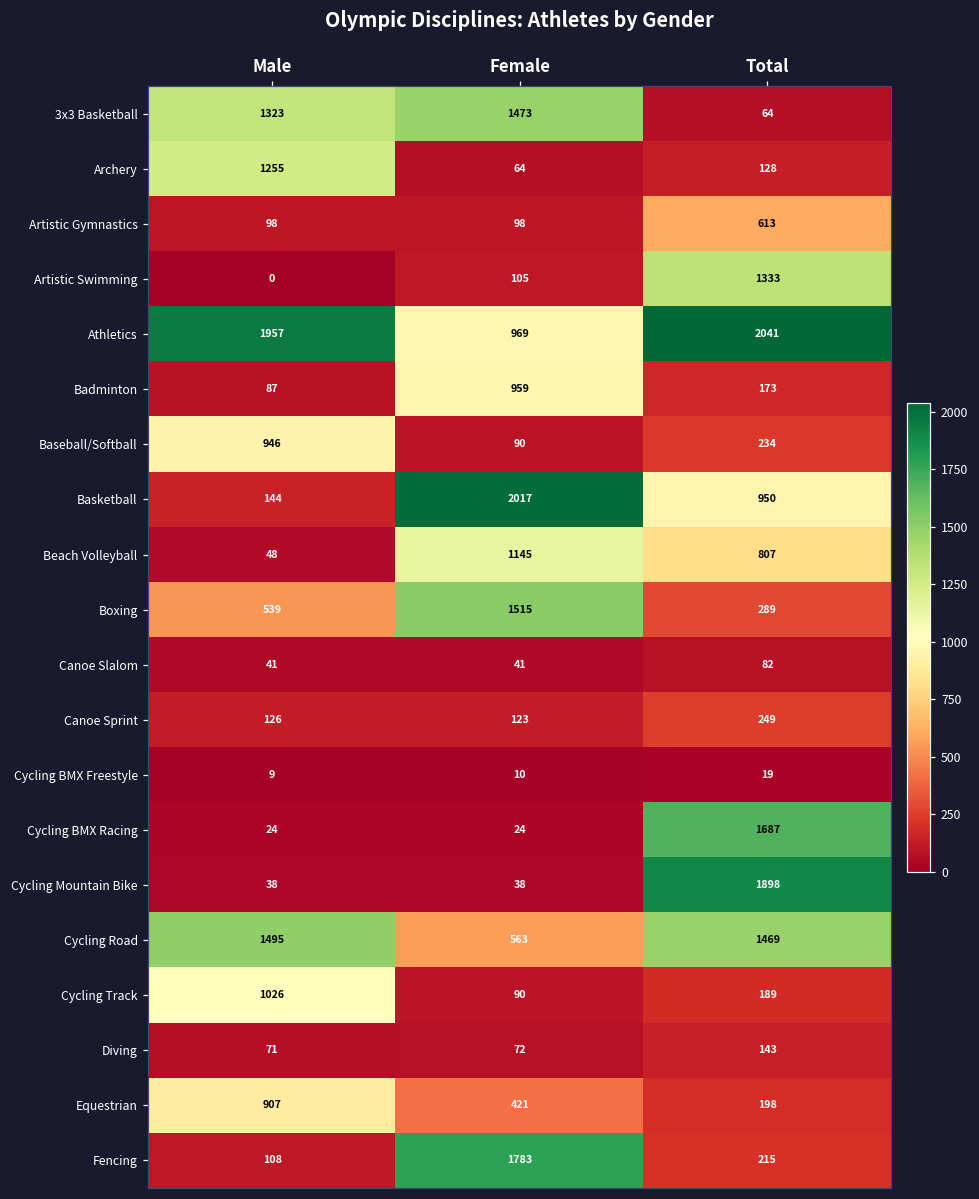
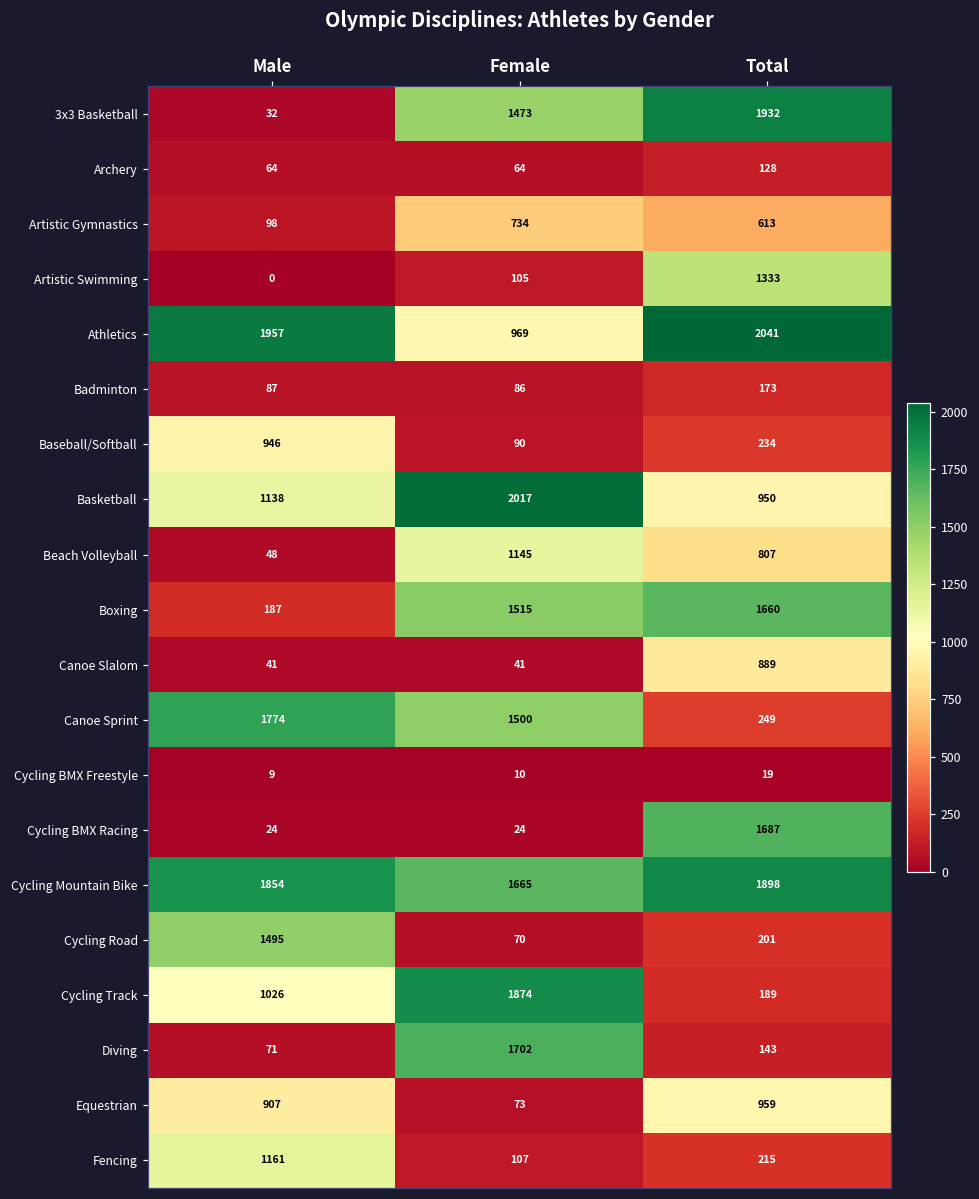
3x3 Basketball, Male: 1323 -> 32
3x3 Basketball, Total: 64 -> 1932
Archery, Male: 1255 -> 64
Artistic Gymnastics, Female: 98 -> 734
Badminton, Female: 959 -> 86
Basketball, Male: 144 -> 1138
Boxing, Male: 539 -> 187
Boxing, Total: 289 -> 1660
Canoe Slalom, Total: 82 -> 889
Canoe Sprint, Male: 126 -> 1774
Canoe Sprint, Female: 123 -> 1500
Cycling Mountain Bike, Male: 38 -> 1854
Cycling Mountain Bike, Female: 38 -> 1665
Cycling Road, Female: 563 -> 70
Cycling Road, Total: 1469 -> 201
Cycling Track, Female: 90 -> 1874
Diving, Female: 72 -> 1702
Equestrian, Female: 421 -> 73
Equestrian, Total: 198 -> 959
Fencing, Male: 108 -> 1161
Fencing, Female: 1783 -> 107
